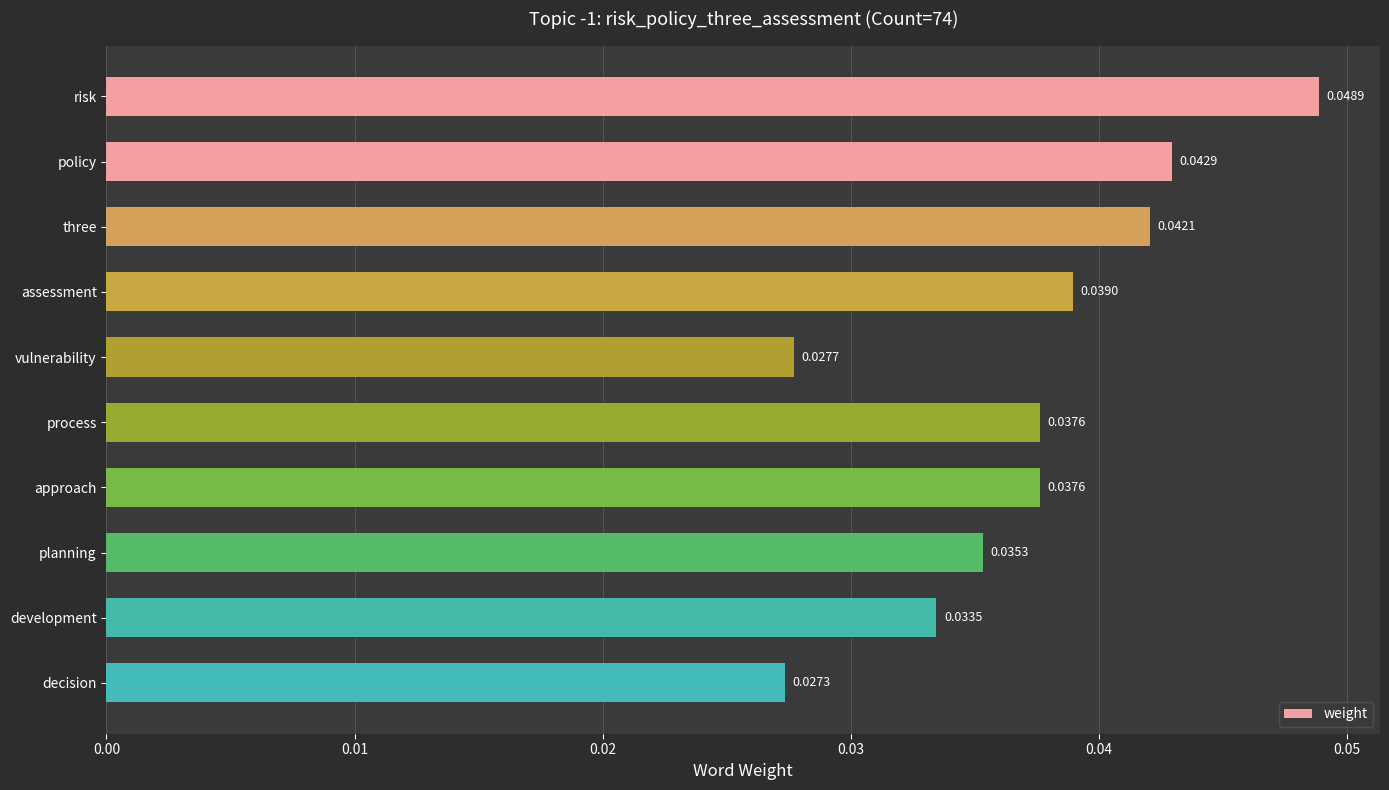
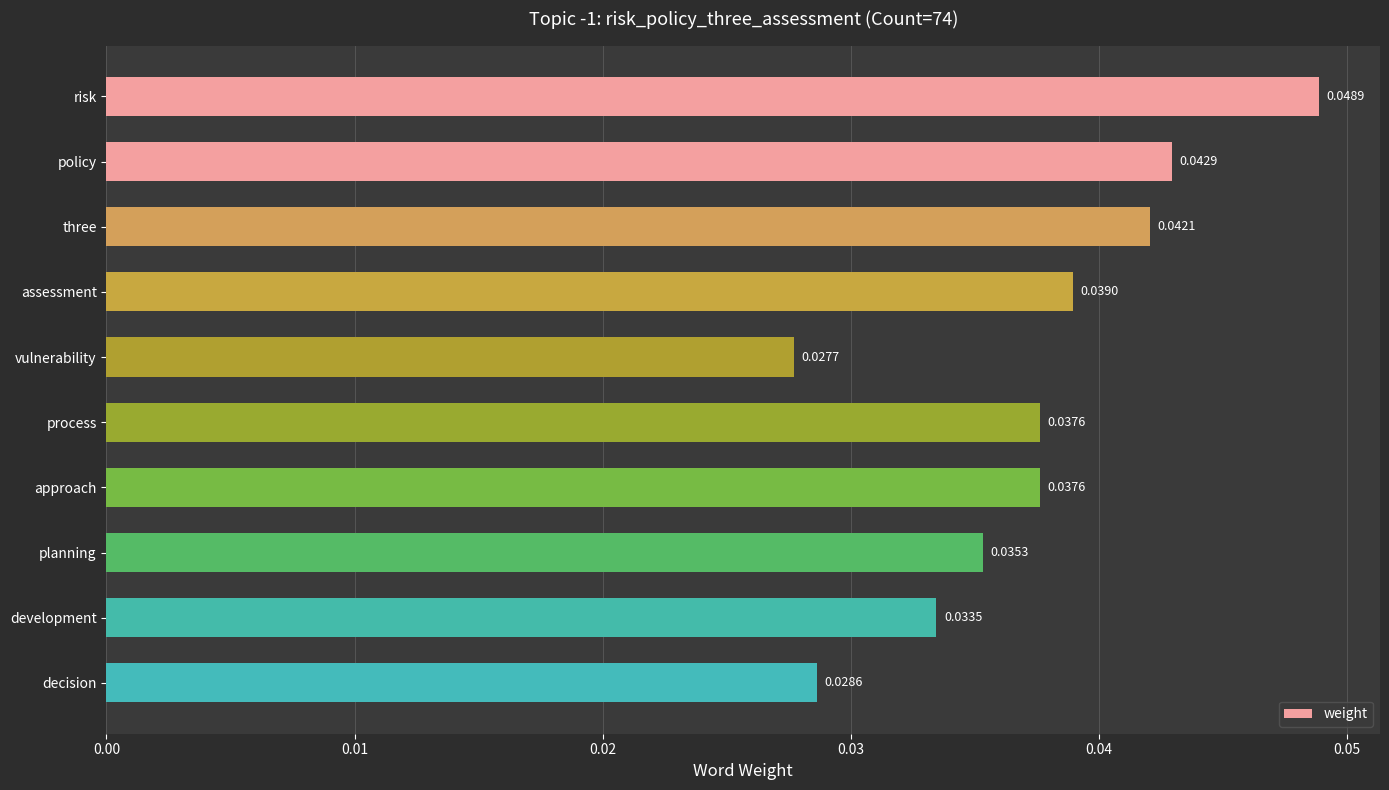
decision: 0.0273 -> 0.0286
